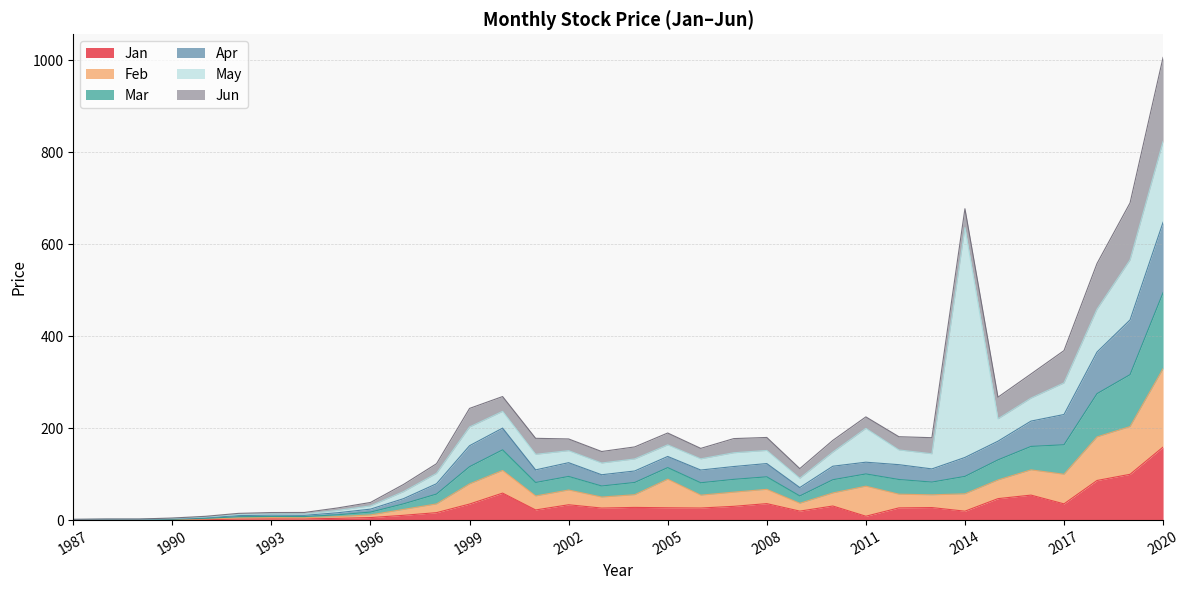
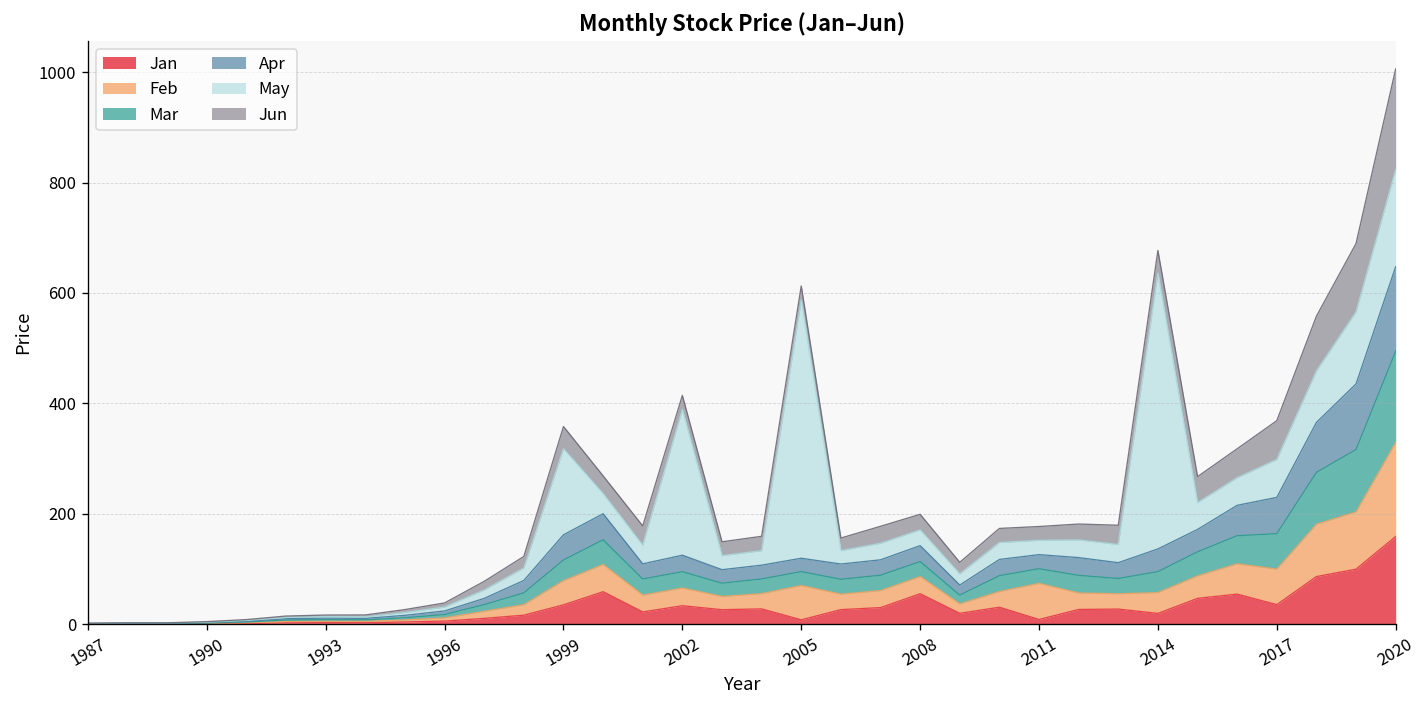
May, 1999: 40 -> 160
May, 2002: 30 -> 260
Jan, 2005: 30 -> 10
May, 2005: 30 -> 470
Jan, 2008: 40 -> 60
May, 2011: 70 -> 30
